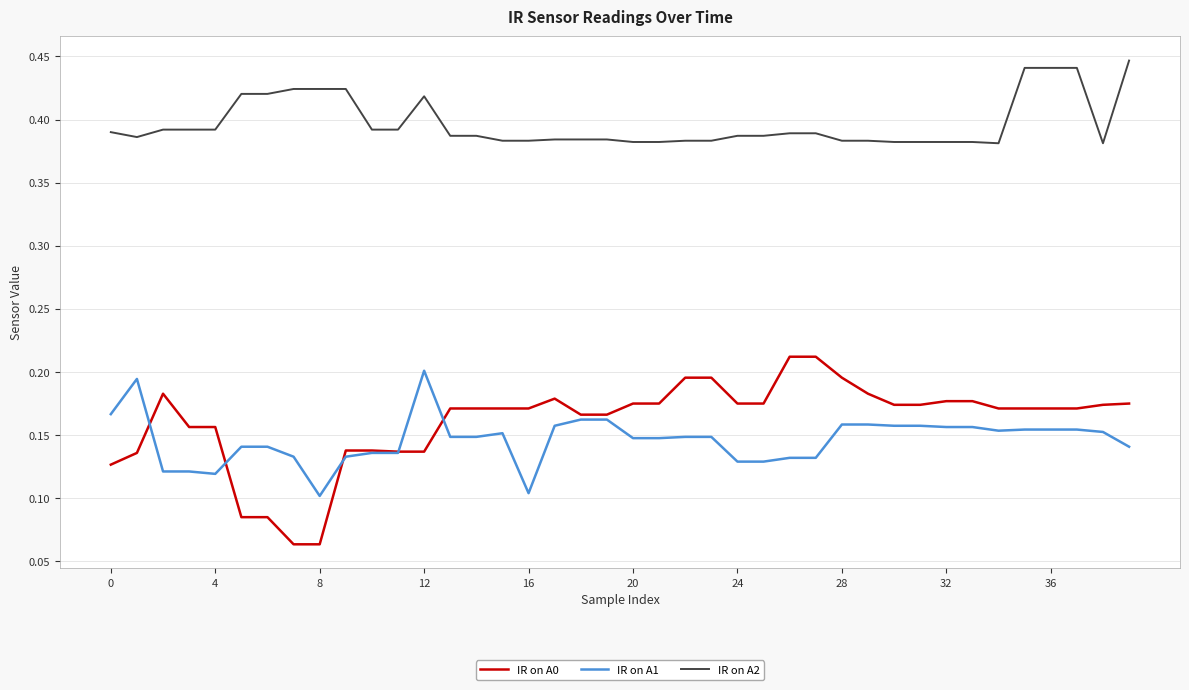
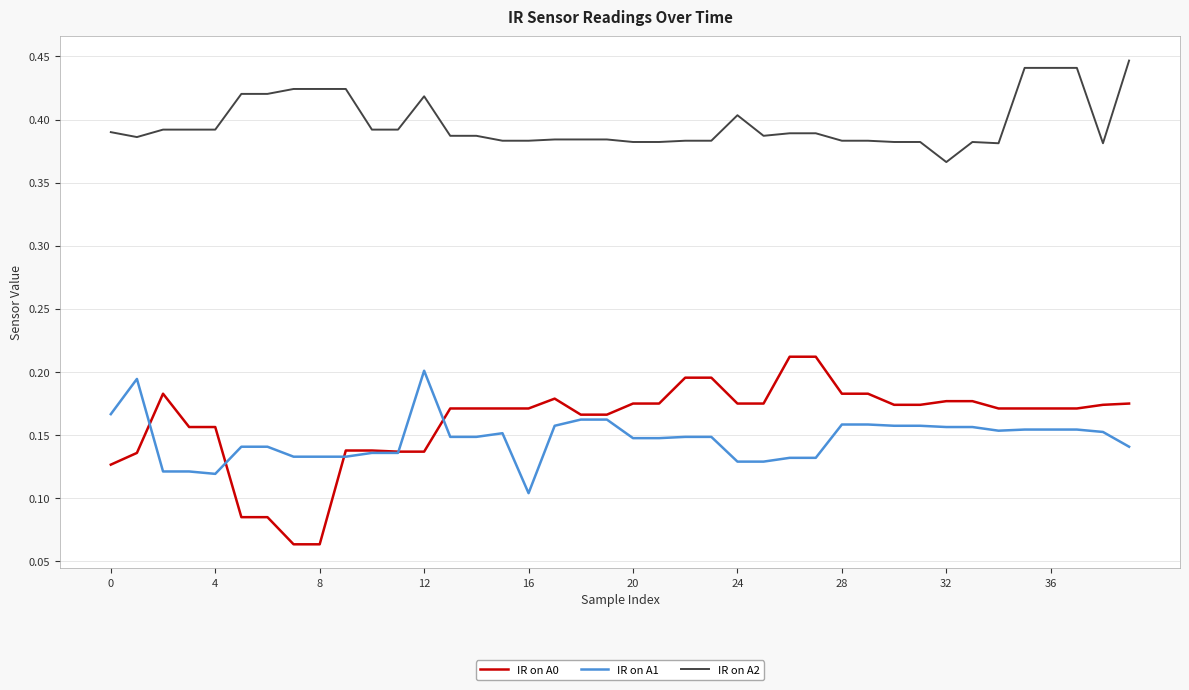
IR on A1, 8: 0.102 -> 0.133
IR on A2, 24: 0.387 -> 0.403
IR on A0, 28: 0.196 -> 0.183
IR on A2, 32: 0.382 -> 0.366
